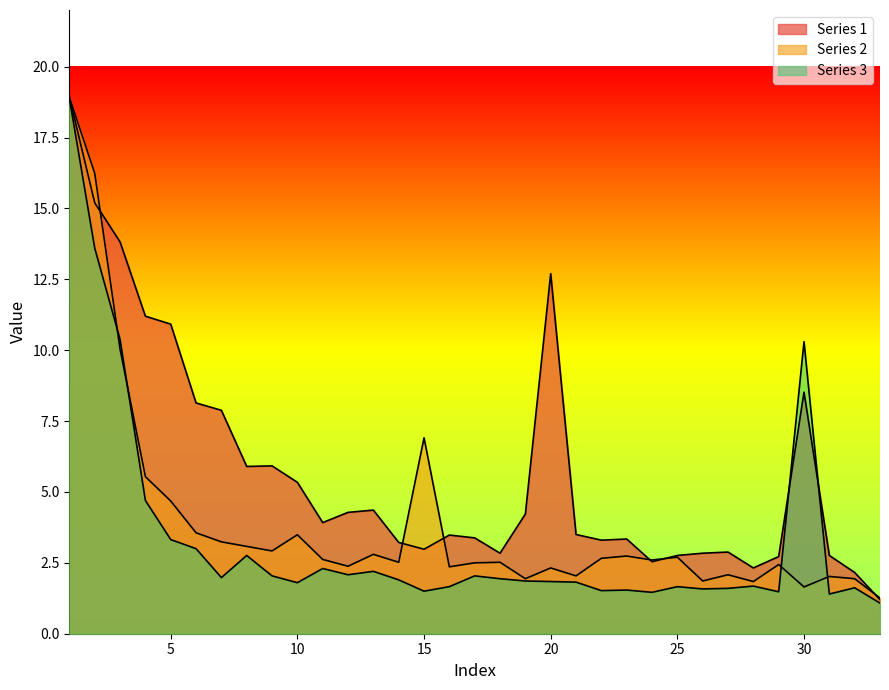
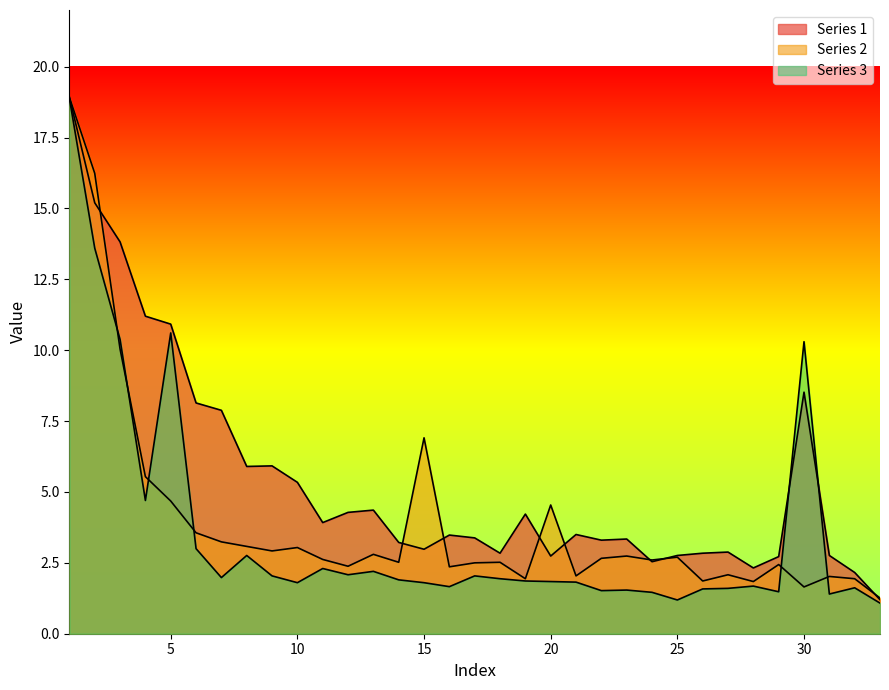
Series 3, 5: 3.3 -> 10.6
Series 2, 10: 3.5 -> 3.0
Series 3, 15: 1.5 -> 1.8
Series 1, 20: 12.7 -> 2.7
Series 2, 20: 2.3 -> 4.5
Series 3, 25: 1.7 -> 1.2
